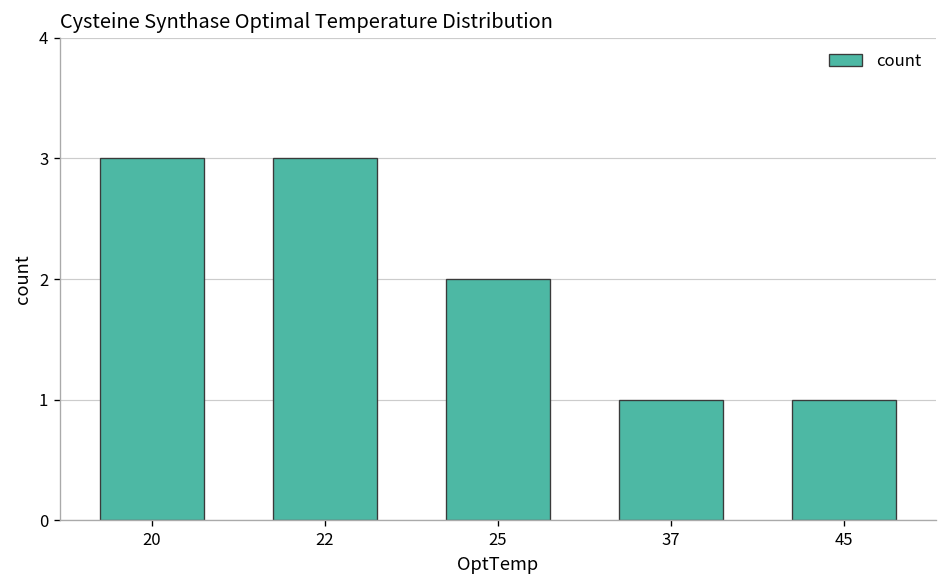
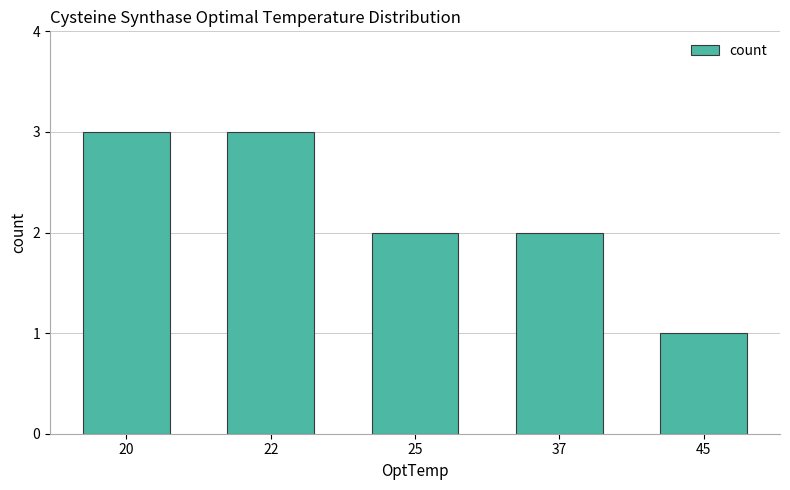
37: 1 -> 2
